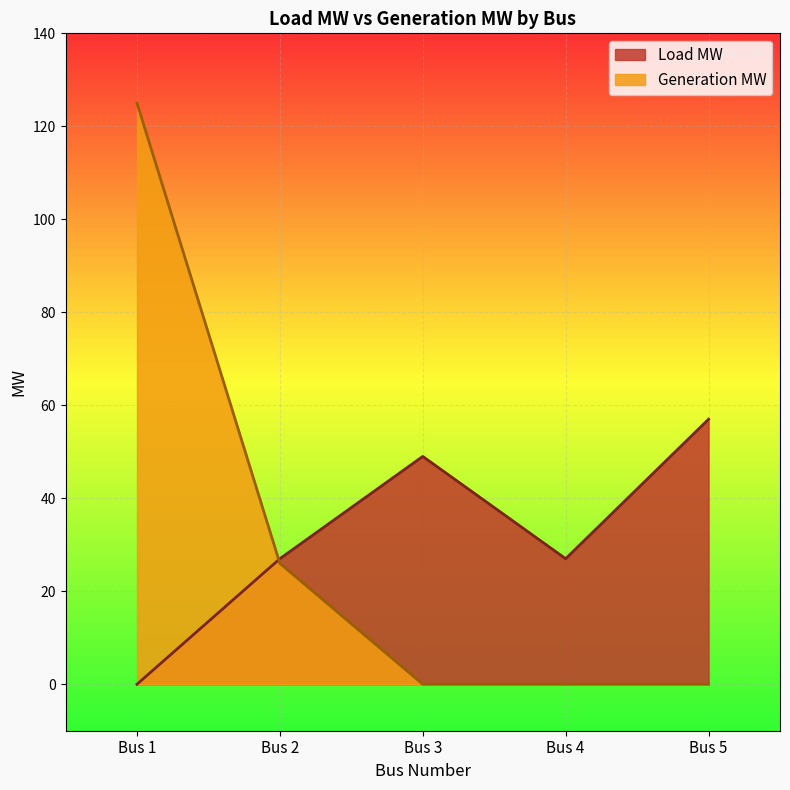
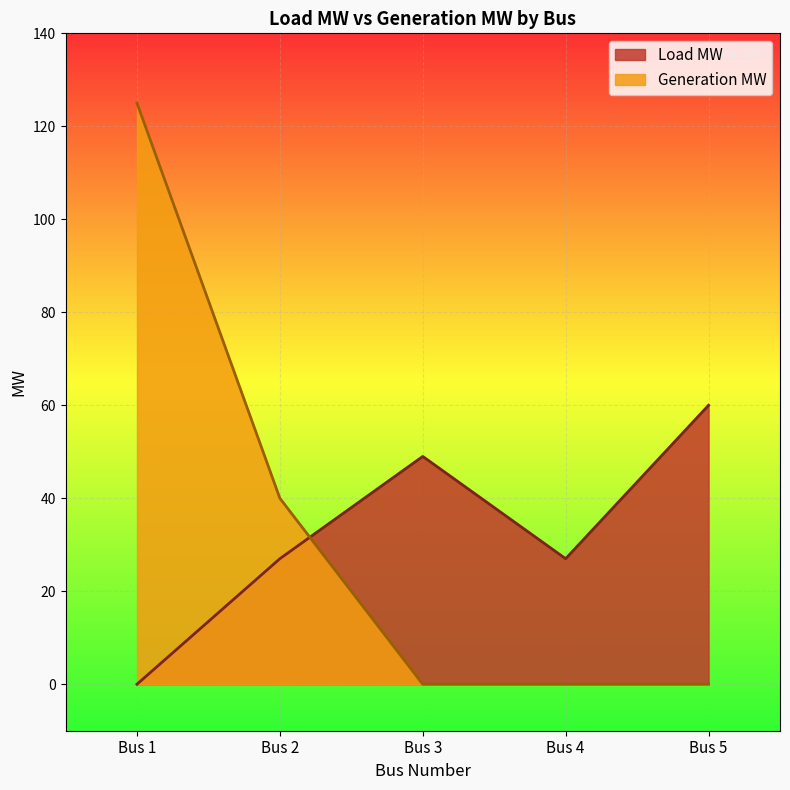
Generation MW, Bus 2: 26 -> 40
Load MW, Bus 5: 57 -> 60
